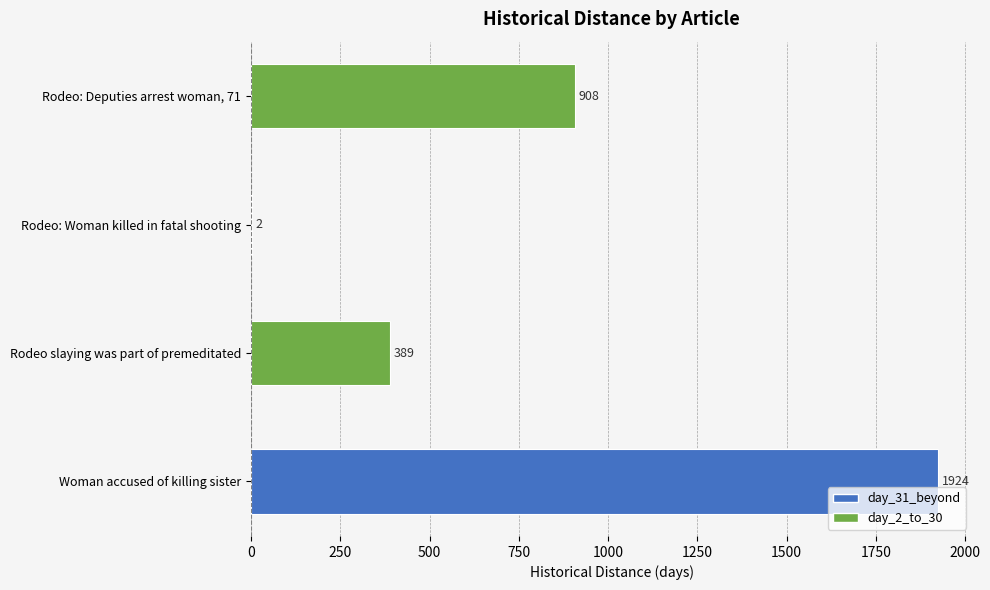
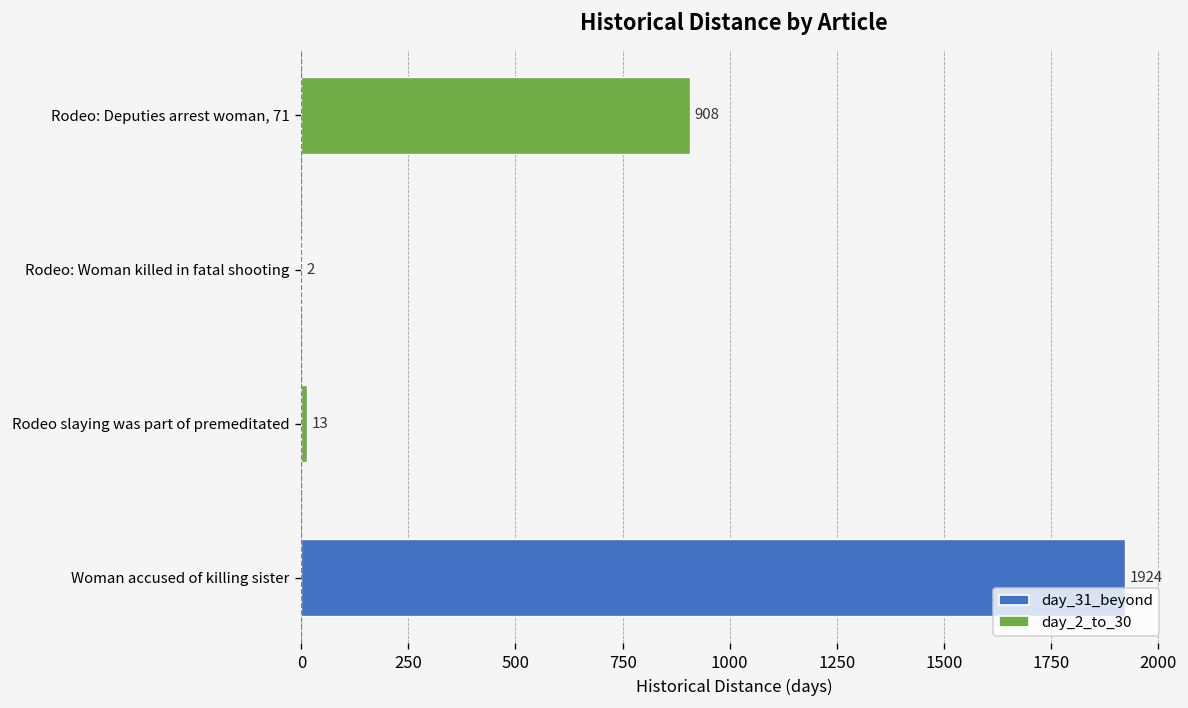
Rodeo slaying was part of premeditated: 389 -> 13
